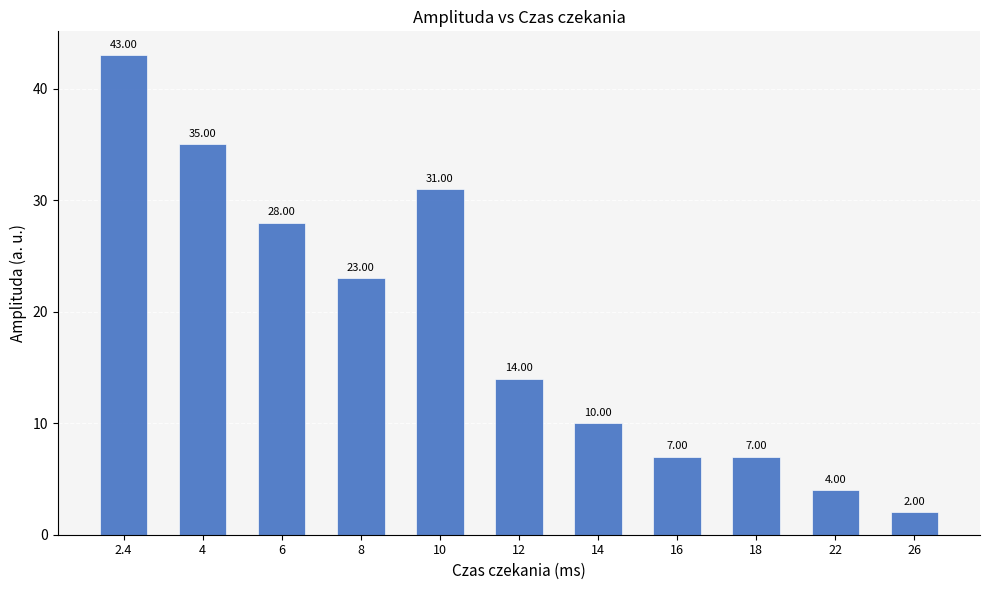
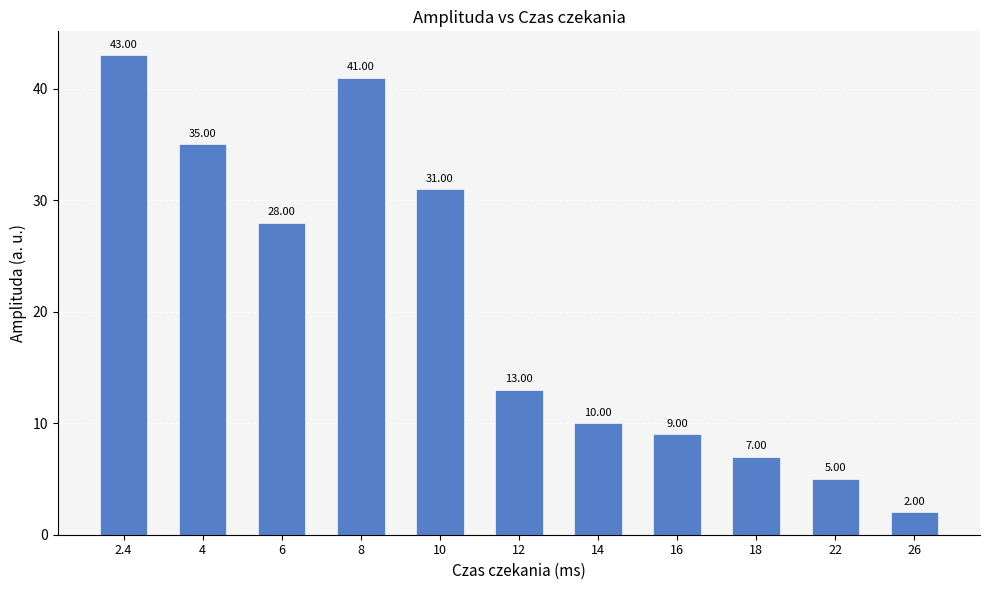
8: 23.00 -> 41.00
12: 14.00 -> 13.00
16: 7.00 -> 9.00
22: 4.00 -> 5.00
